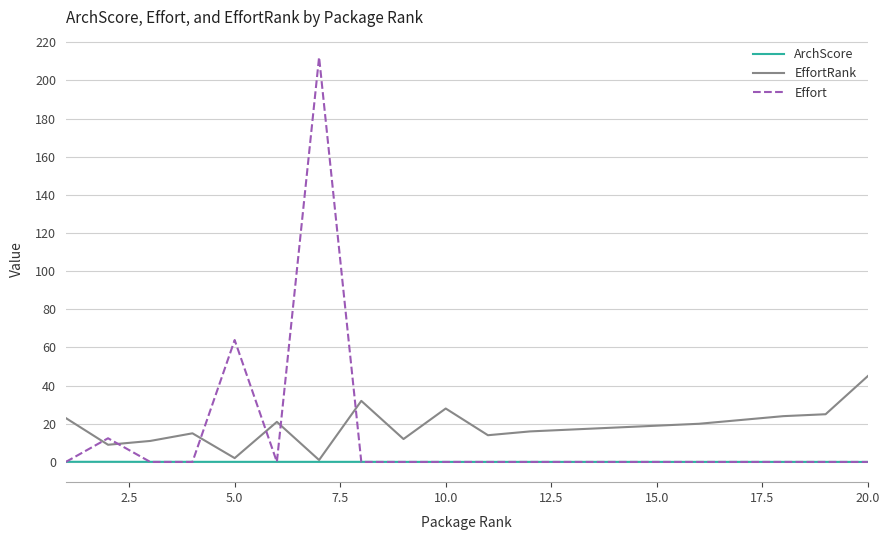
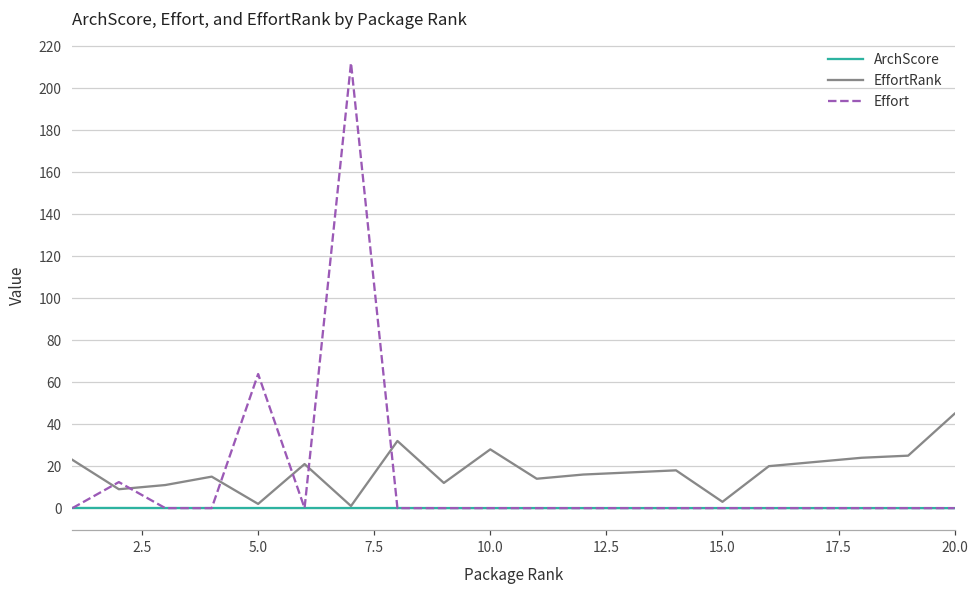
EffortRank, 15.0: 19 -> 3
